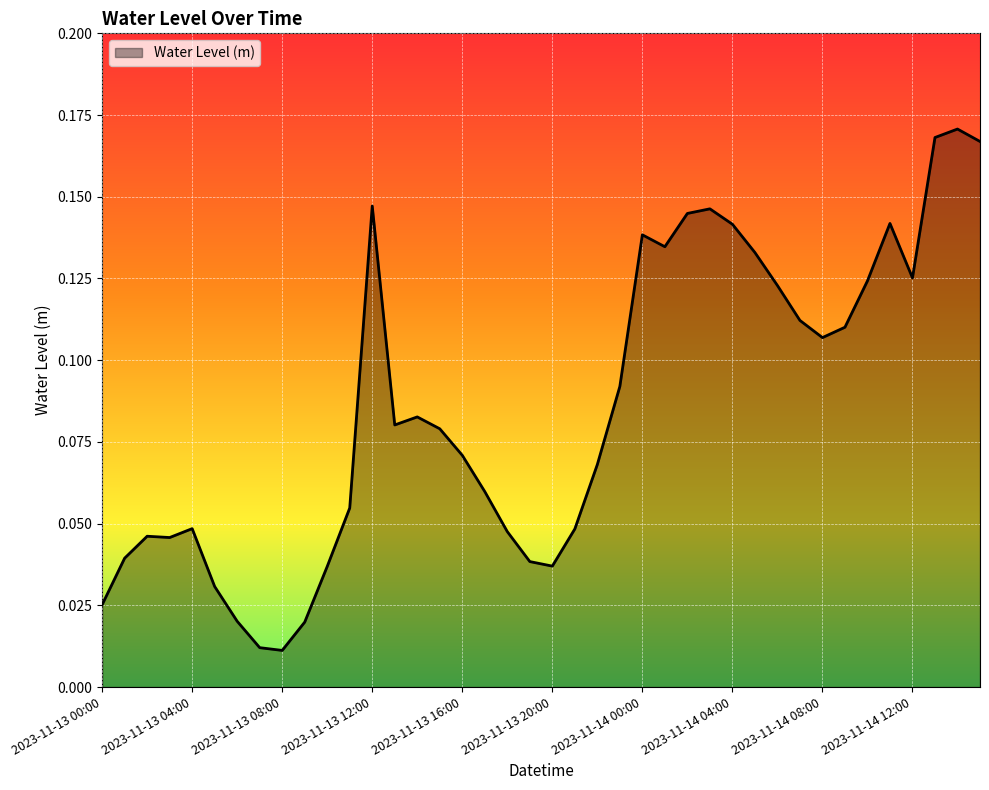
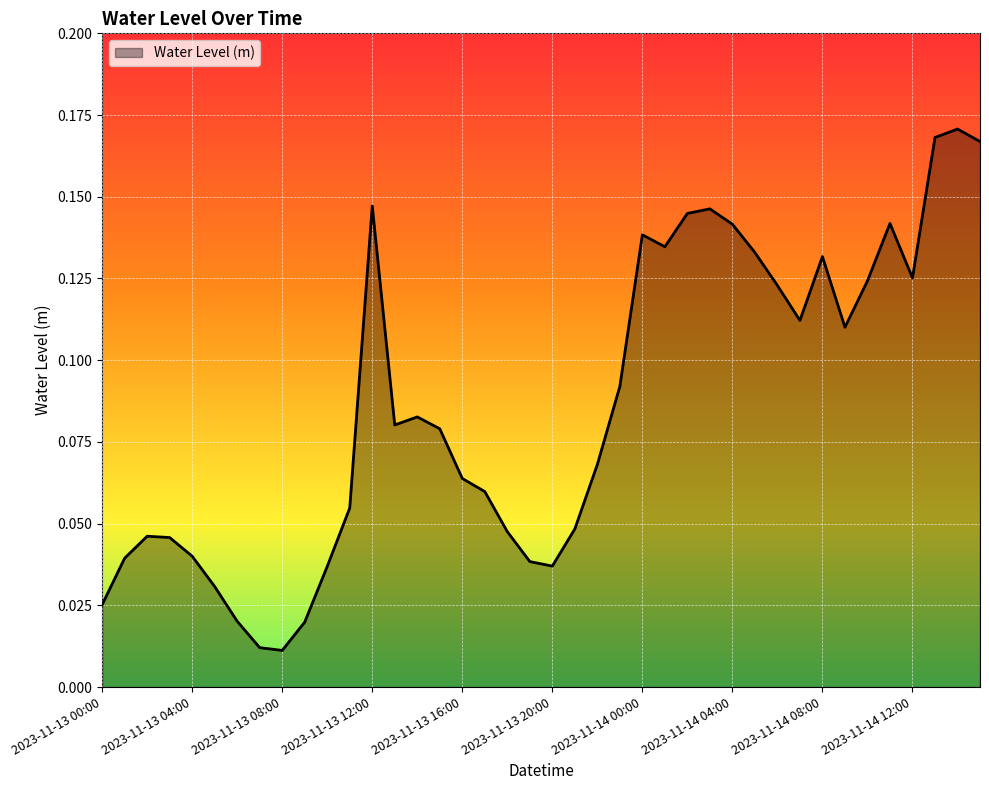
2023-11-13 04:00: 0.048 -> 0.040
2023-11-13 16:00: 0.071 -> 0.064
2023-11-14 08:00: 0.107 -> 0.132
